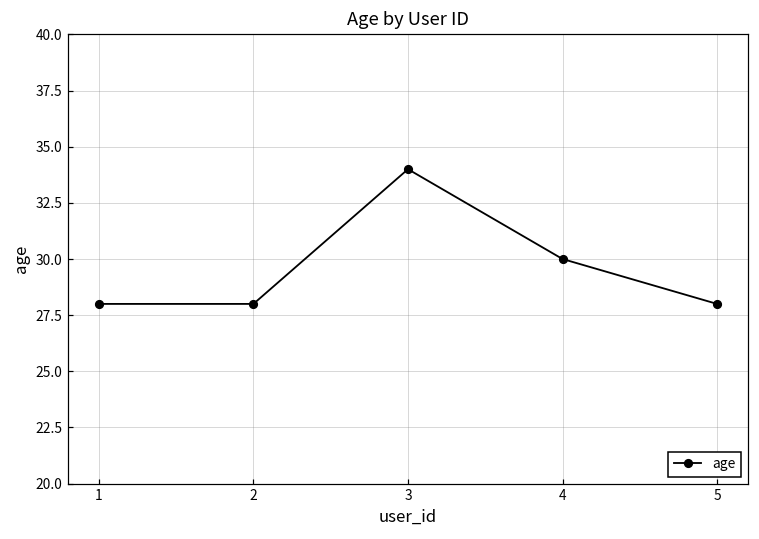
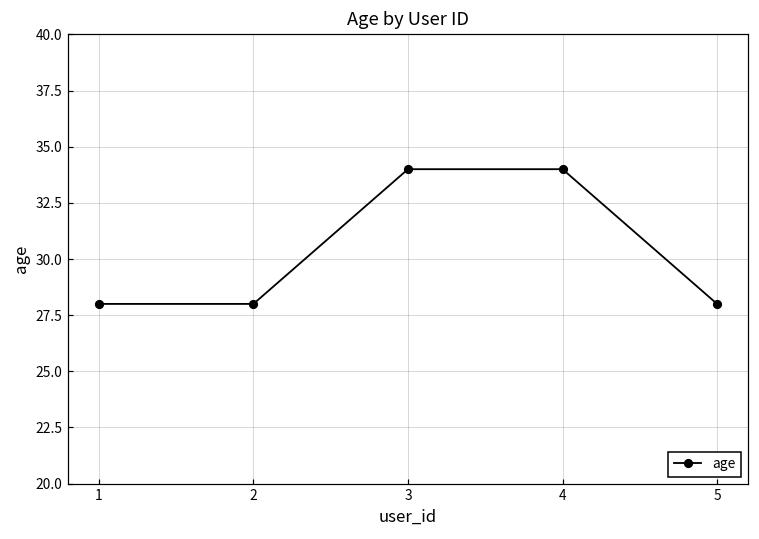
4: 30 -> 34
